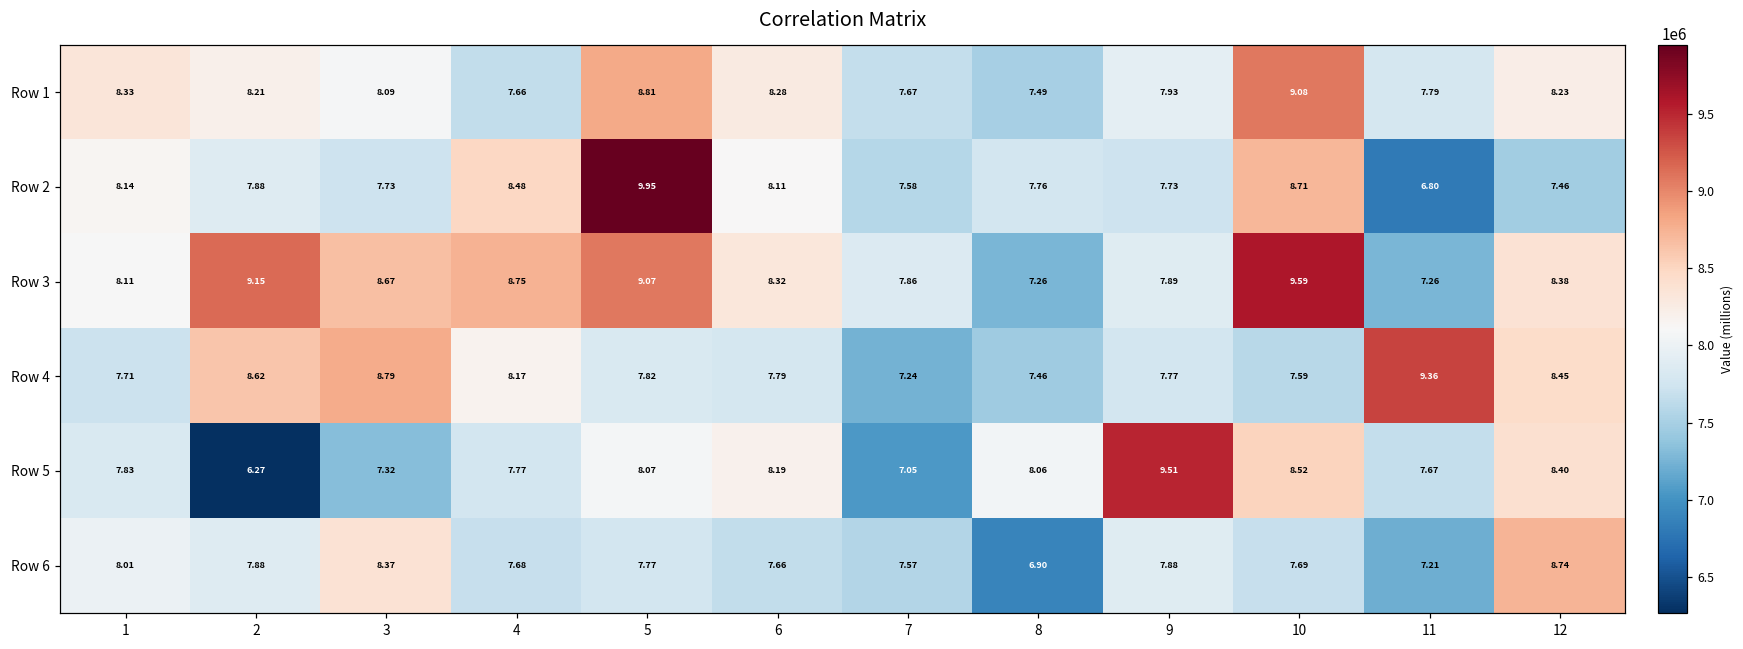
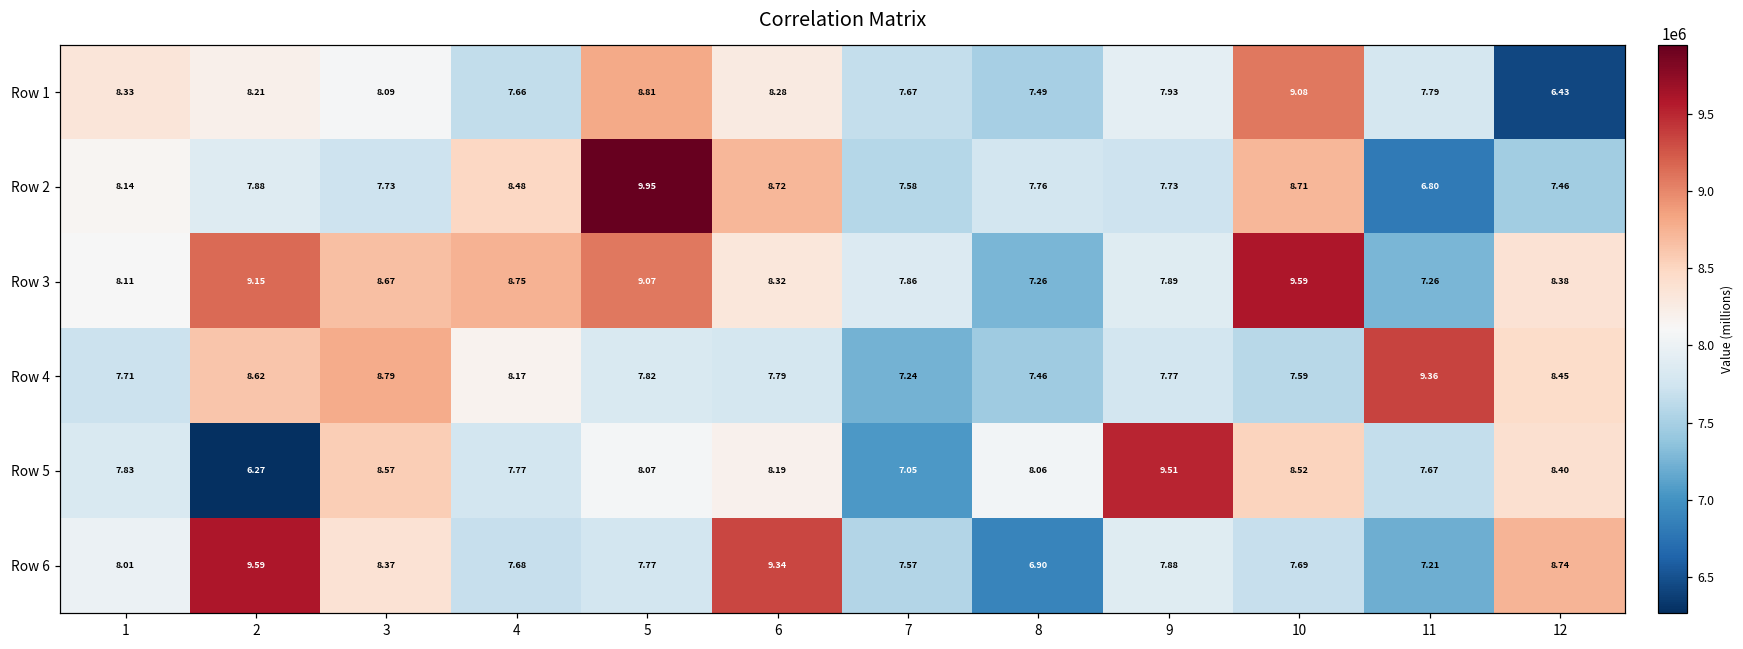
Row 1, 12: 8.23 -> 6.43
Row 2, 6: 8.11 -> 8.72
Row 5, 3: 7.32 -> 8.57
Row 6, 2: 7.88 -> 9.59
Row 6, 6: 7.66 -> 9.34
